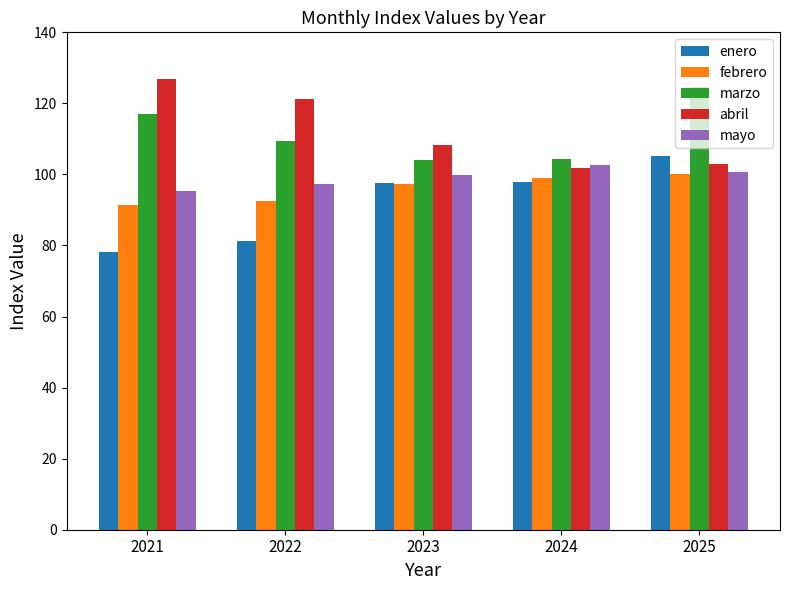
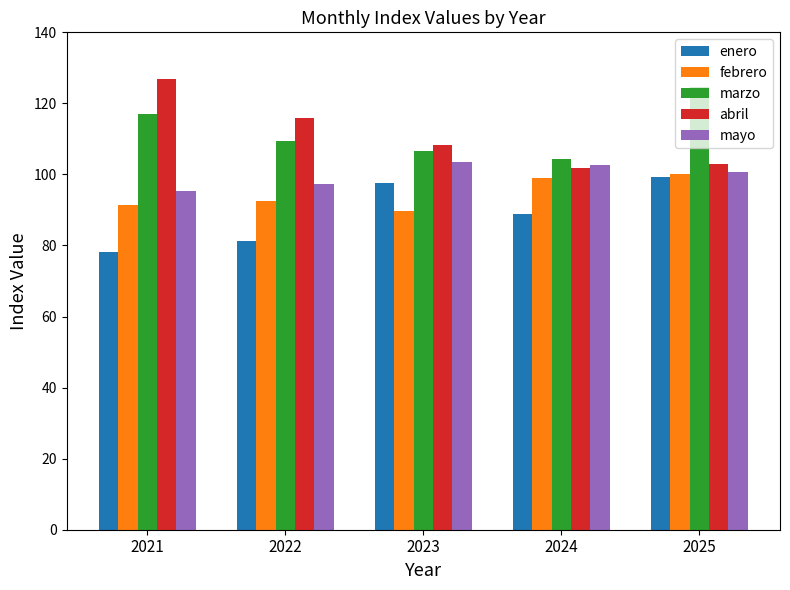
abril, 2022: 121 -> 116
febrero, 2023: 97 -> 90
marzo, 2023: 104 -> 107
mayo, 2023: 100 -> 103
enero, 2024: 98 -> 89
enero, 2025: 105 -> 99
